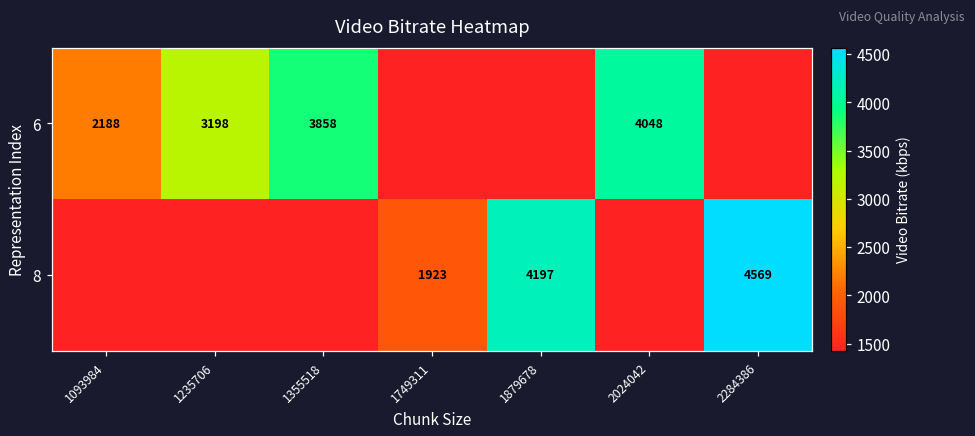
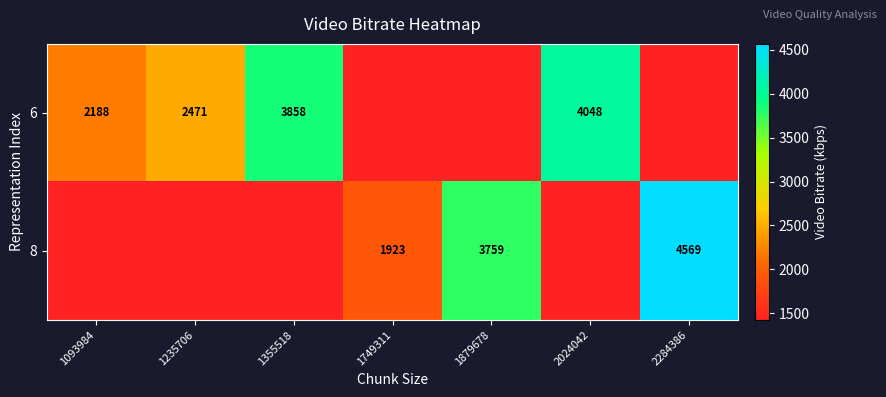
6, 1235706: 3198 -> 2471
8, 1879678: 4197 -> 3759
